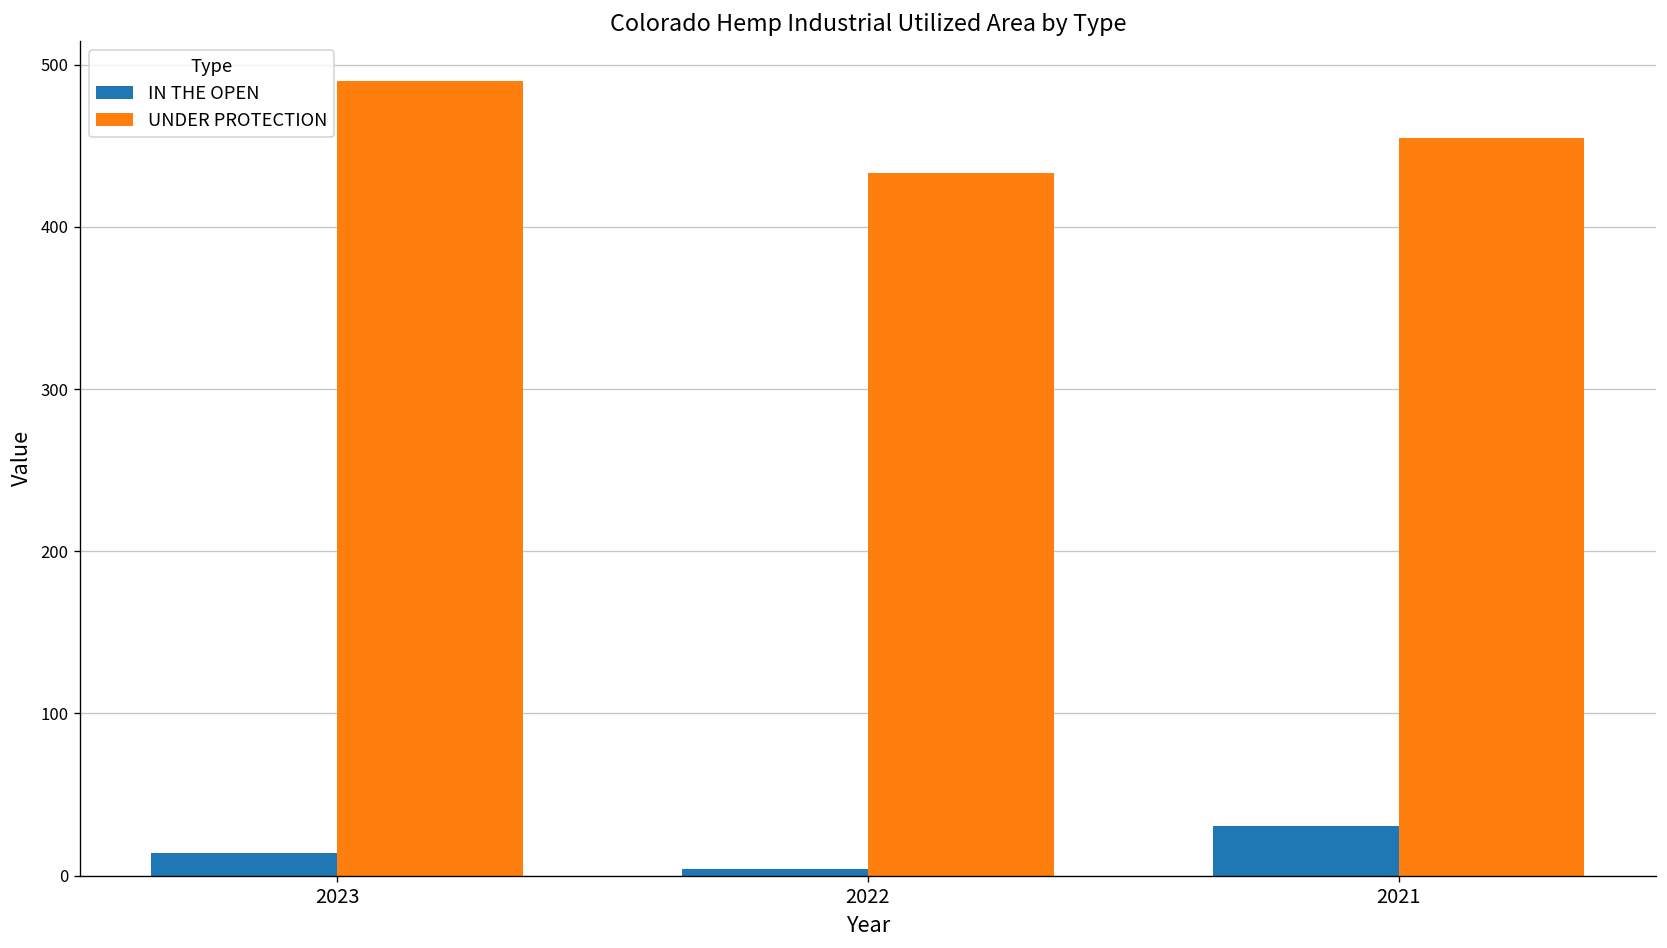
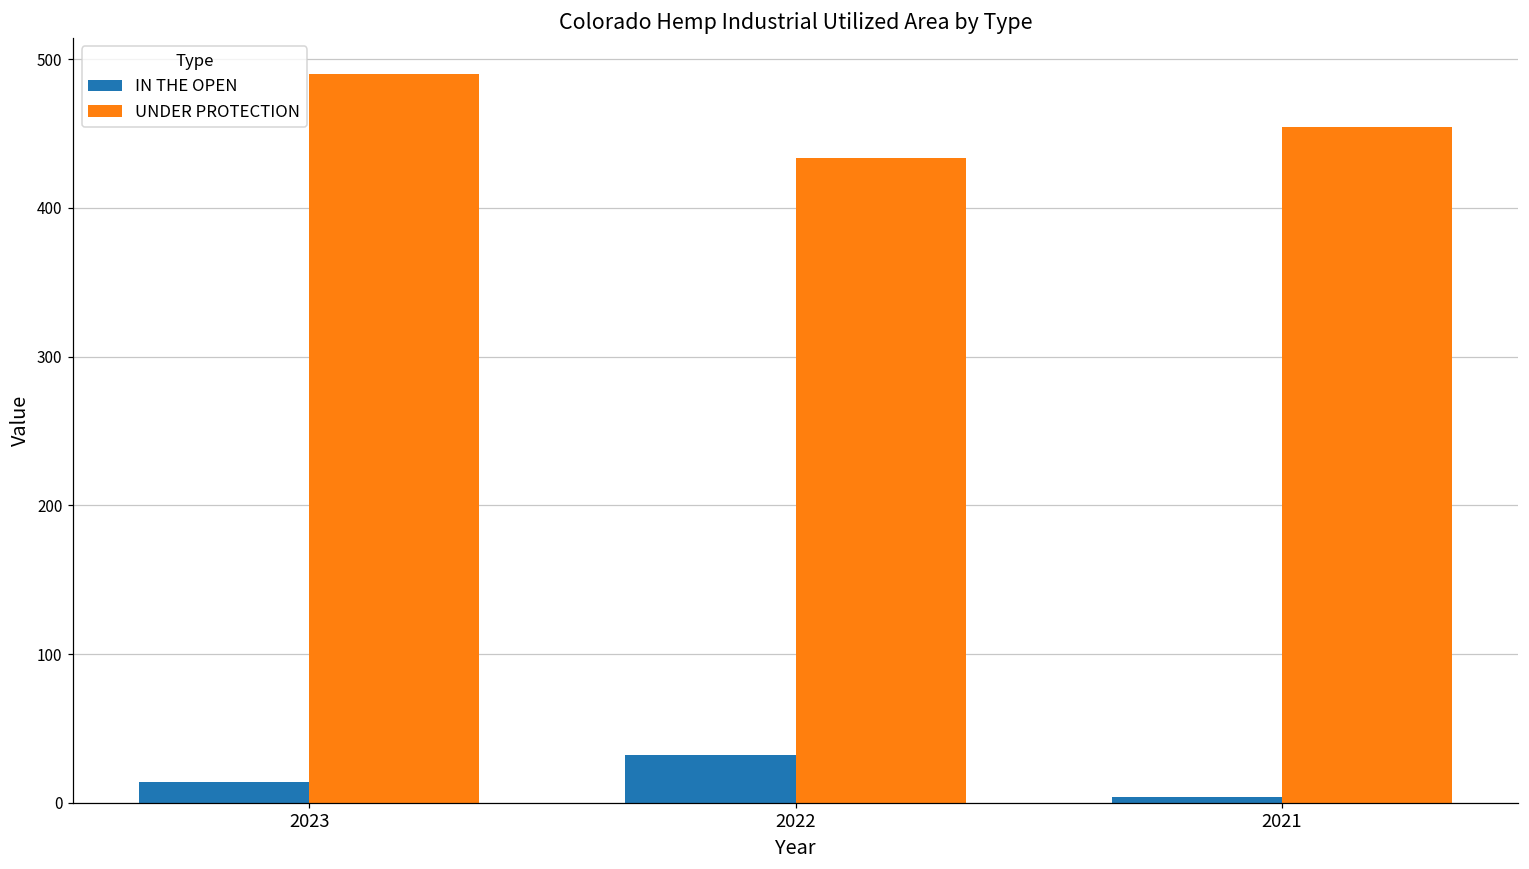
IN THE OPEN, 2022: 4 -> 32
IN THE OPEN, 2021: 30 -> 4
